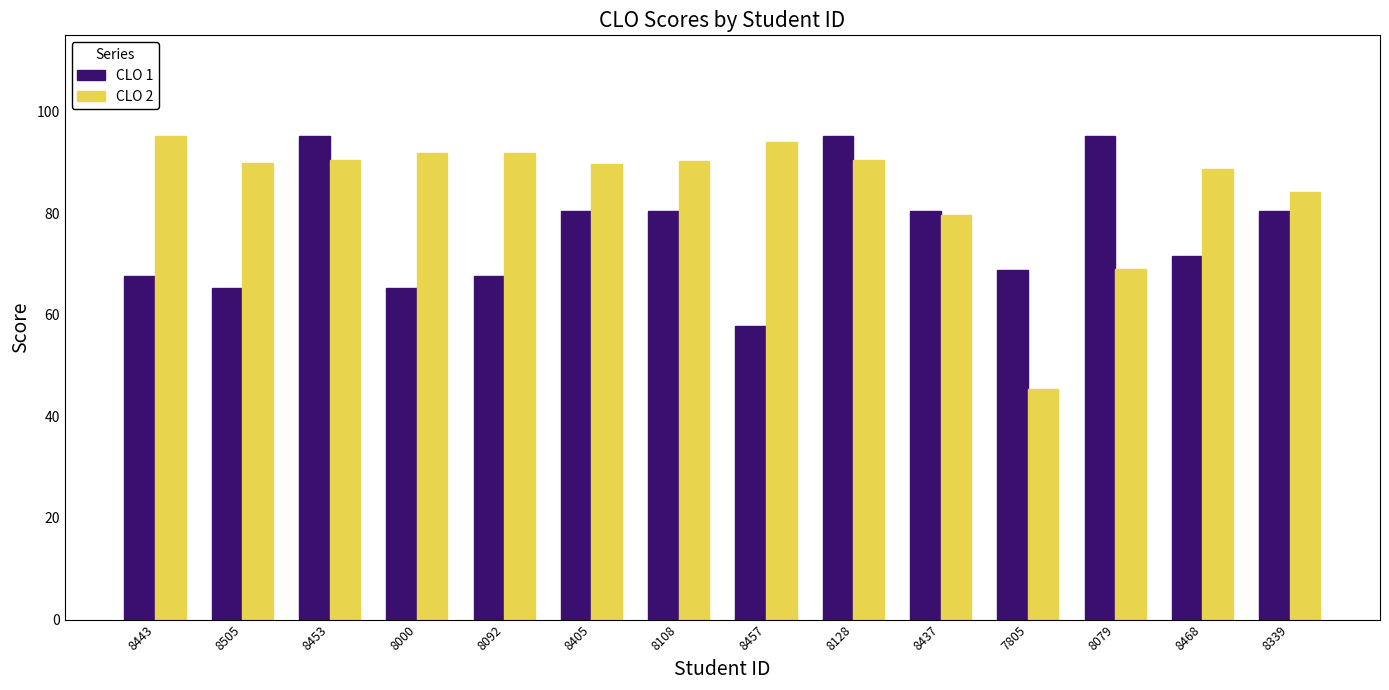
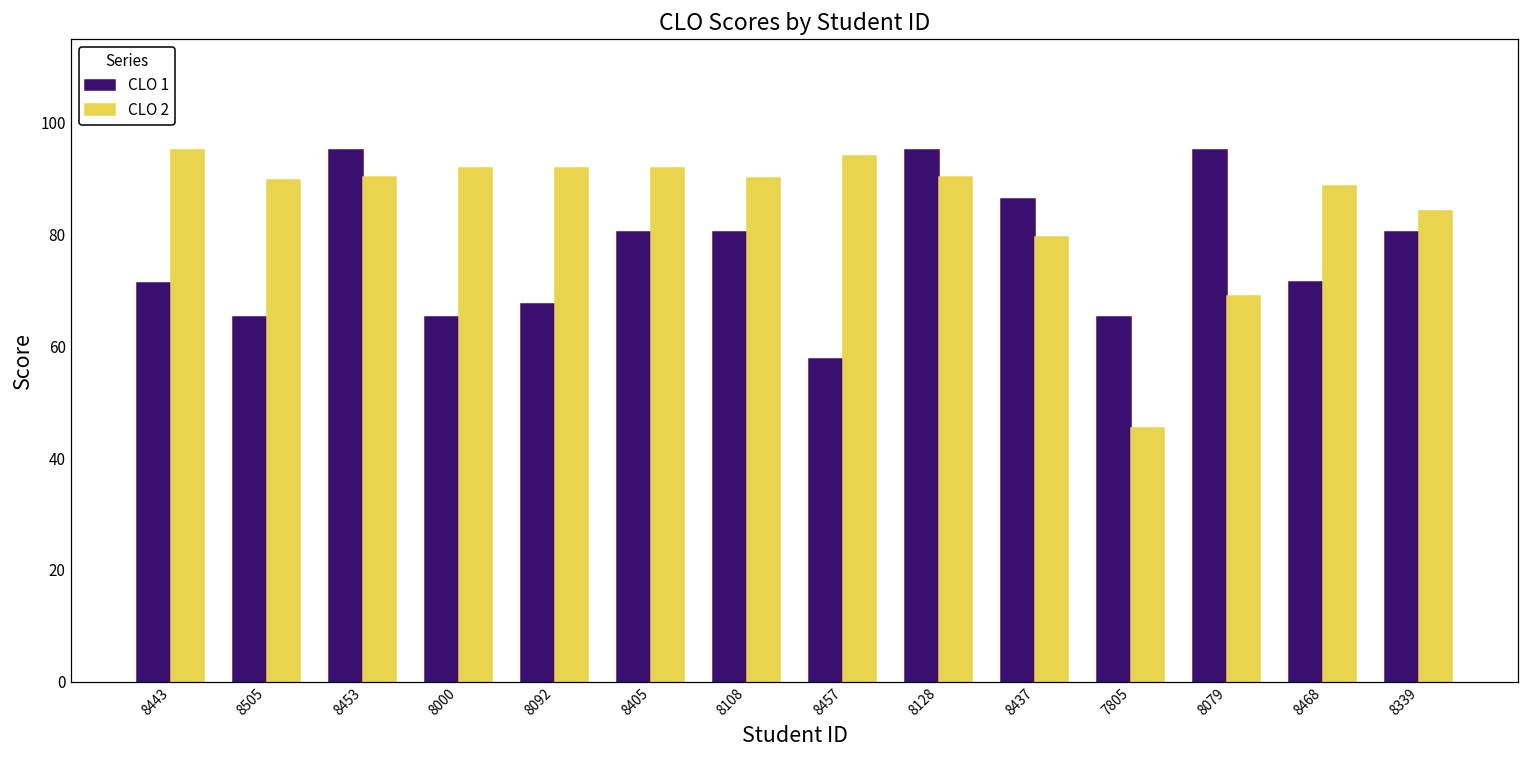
CLO 1, 8443: 68 -> 71
CLO 2, 8405: 90 -> 92
CLO 1, 8437: 80 -> 86
CLO 1, 7805: 69 -> 65
